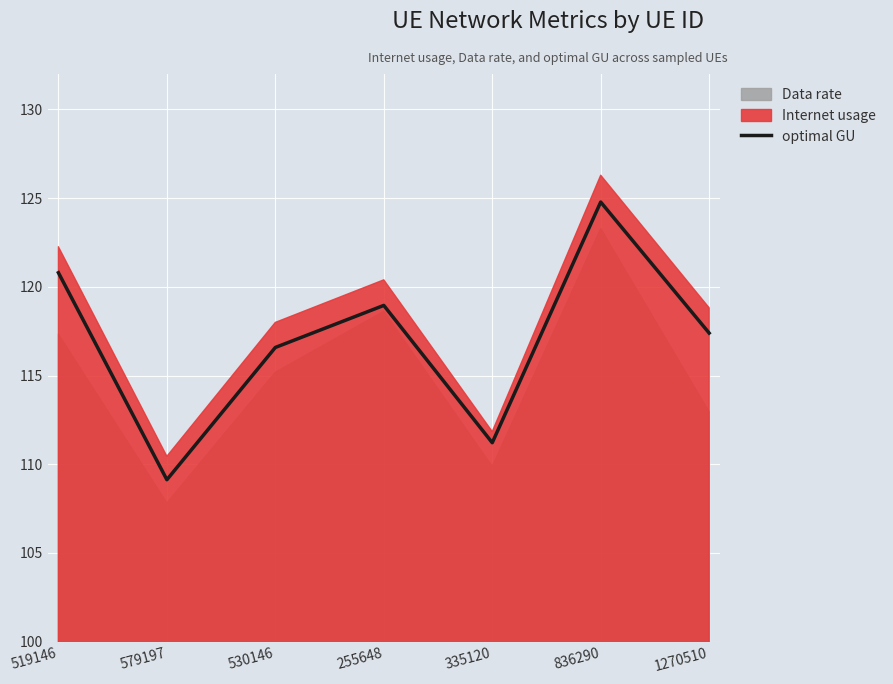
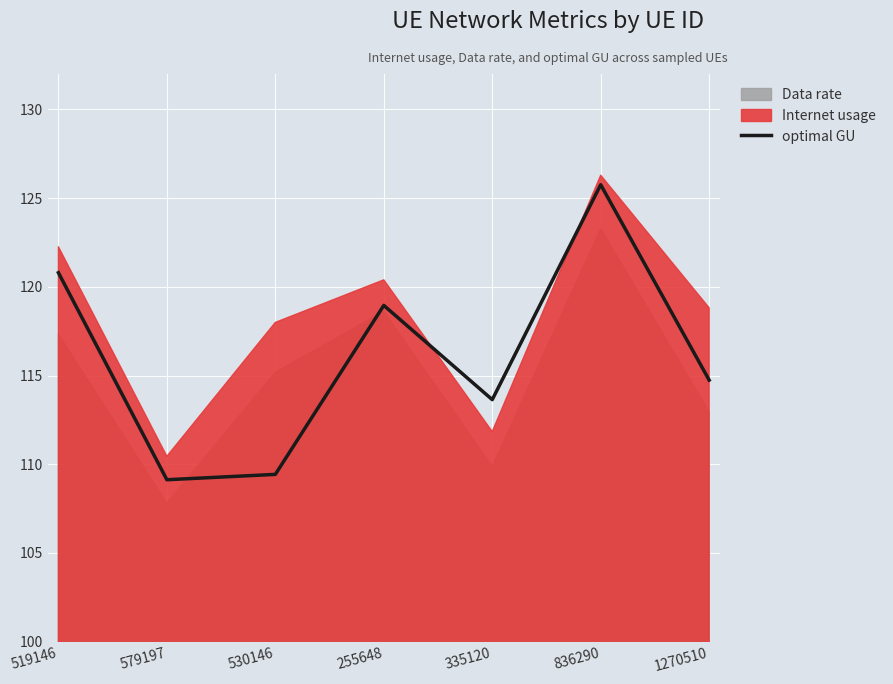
optimal GU, 530146: 116.6 -> 109.4
optimal GU, 335120: 111.2 -> 113.6
optimal GU, 836290: 124.8 -> 125.8
optimal GU, 1270510: 117.4 -> 114.7
